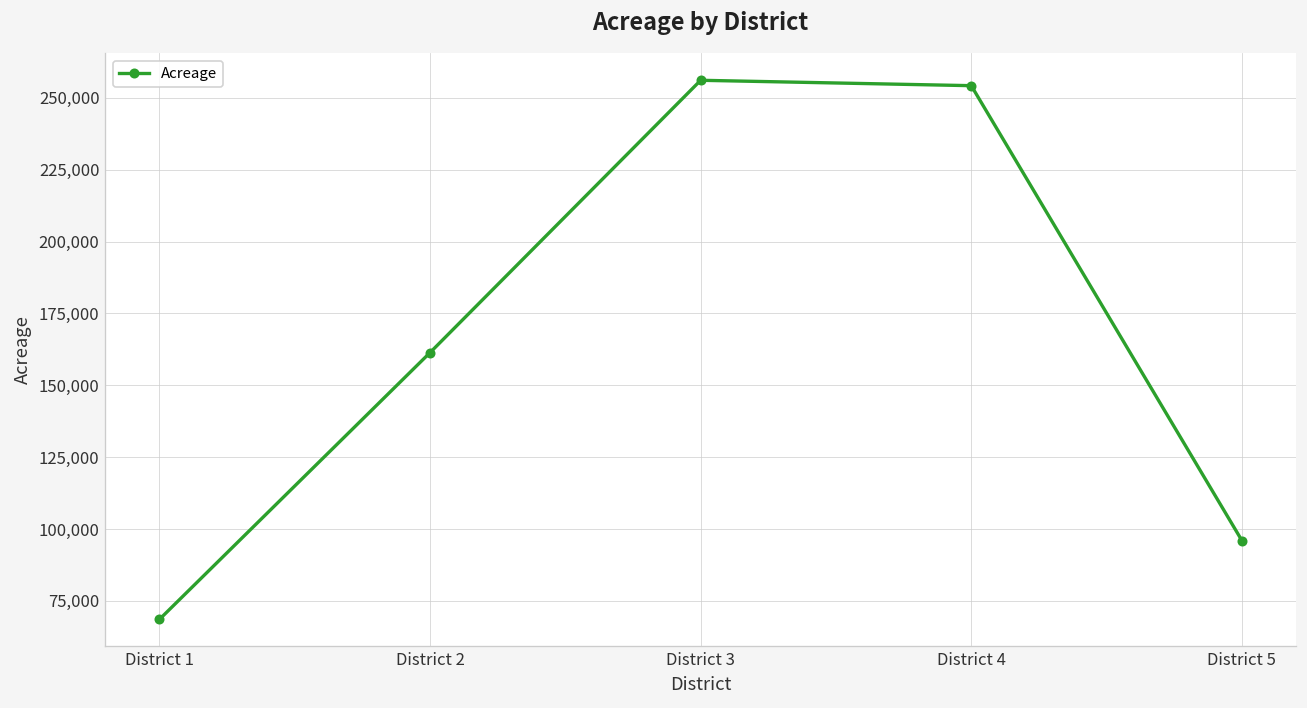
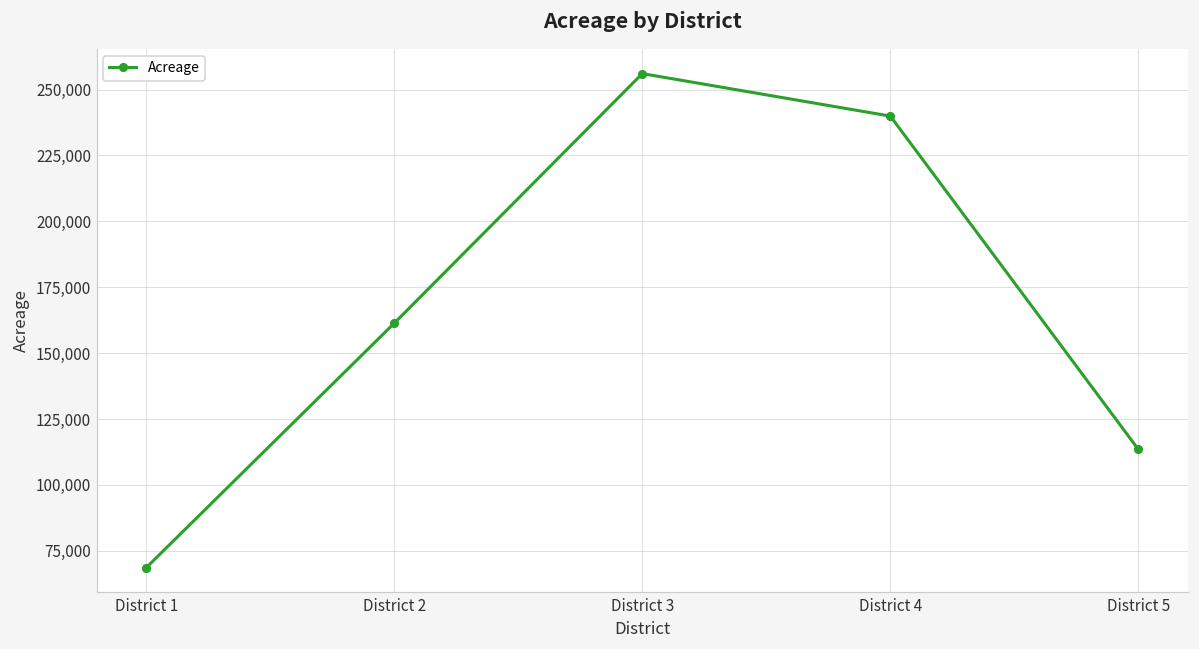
District 4: 254,000 -> 240,000
District 5: 96,000 -> 113,000
